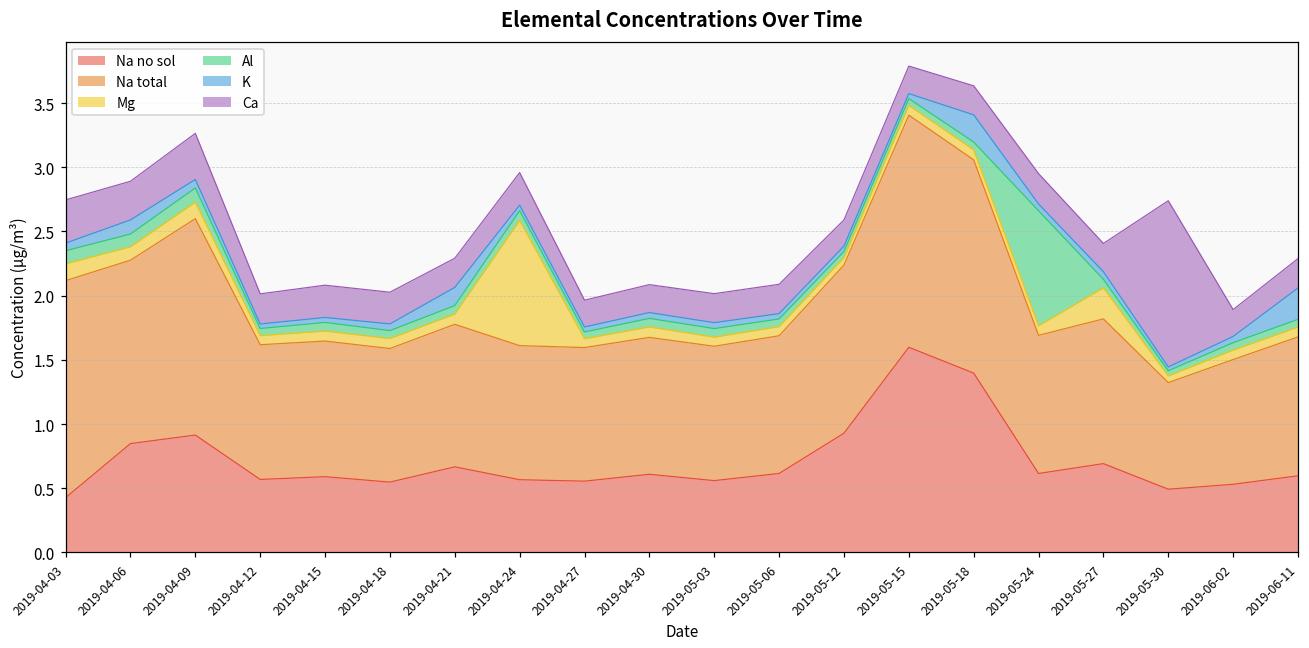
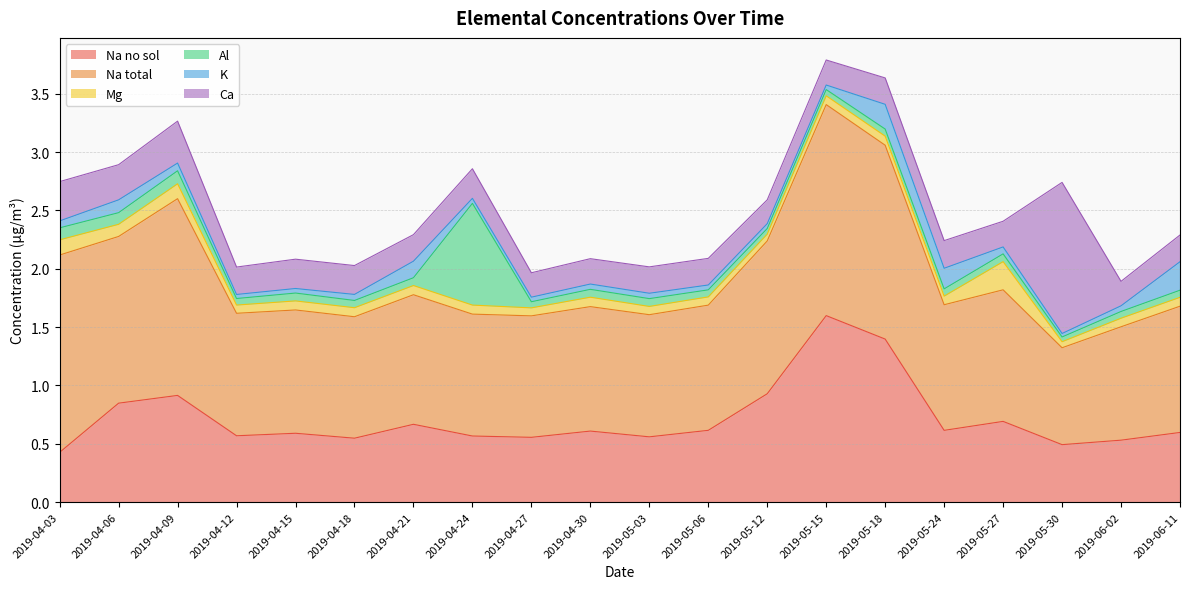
Mg, 2019-04-24: 0.98 -> 0.08
Al, 2019-04-24: 0.08 -> 0.87
Al, 2019-05-24: 0.90 -> 0.06
K, 2019-05-24: 0.05 -> 0.18
